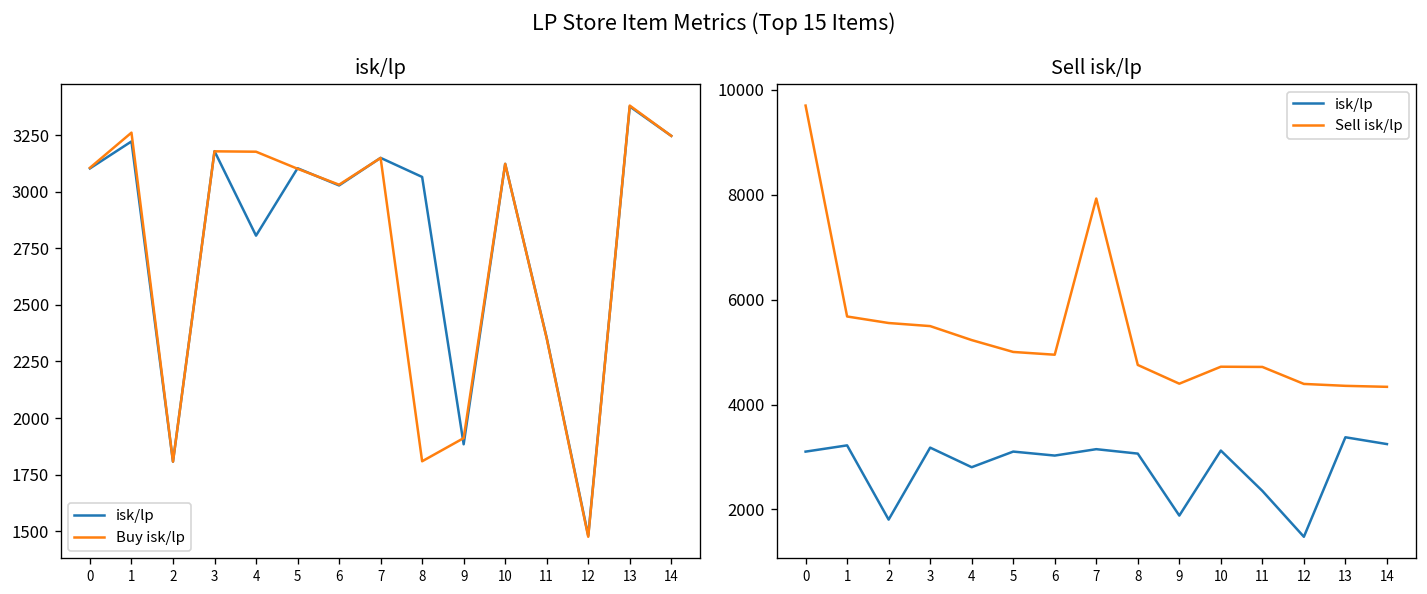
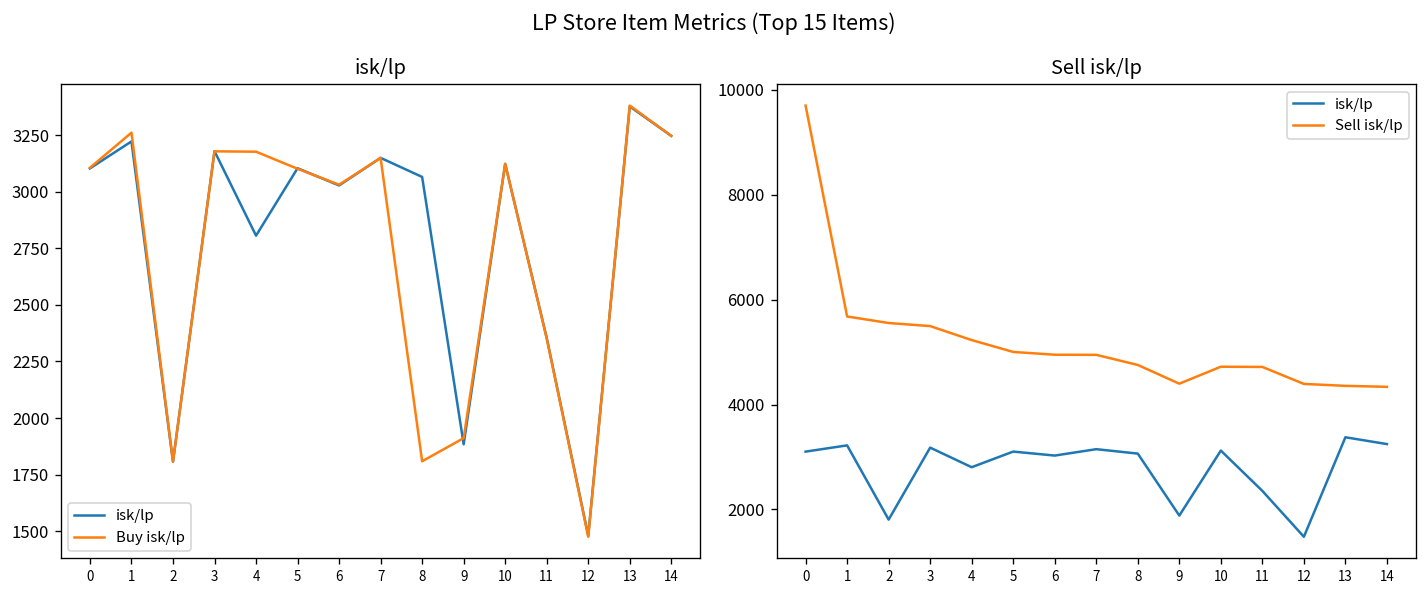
Sell isk/lp, Sell isk/lp, 7: 7900 -> 4900
